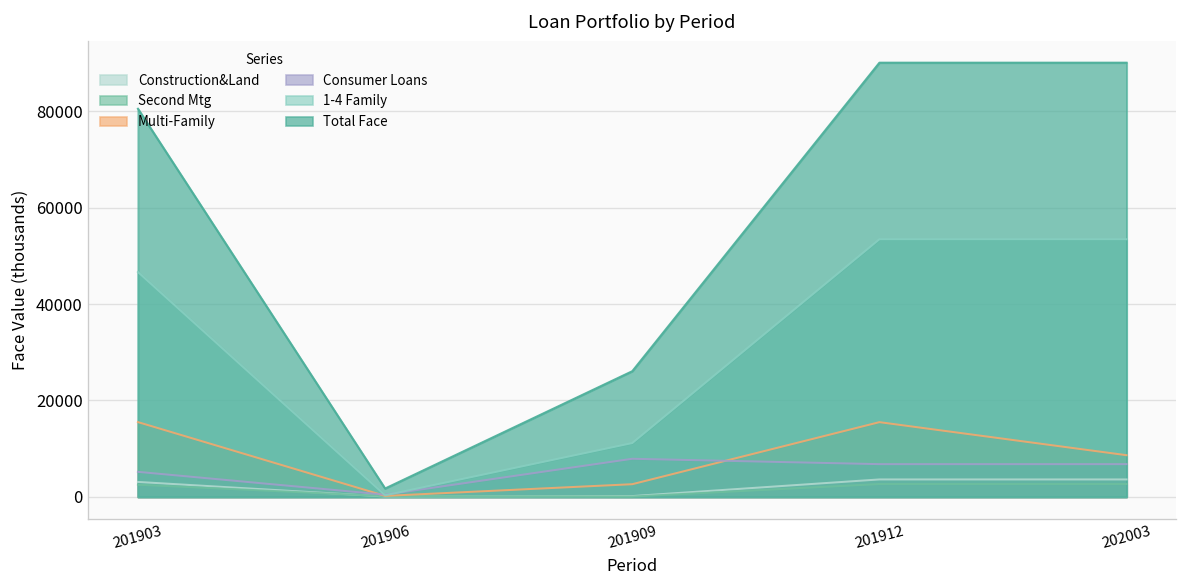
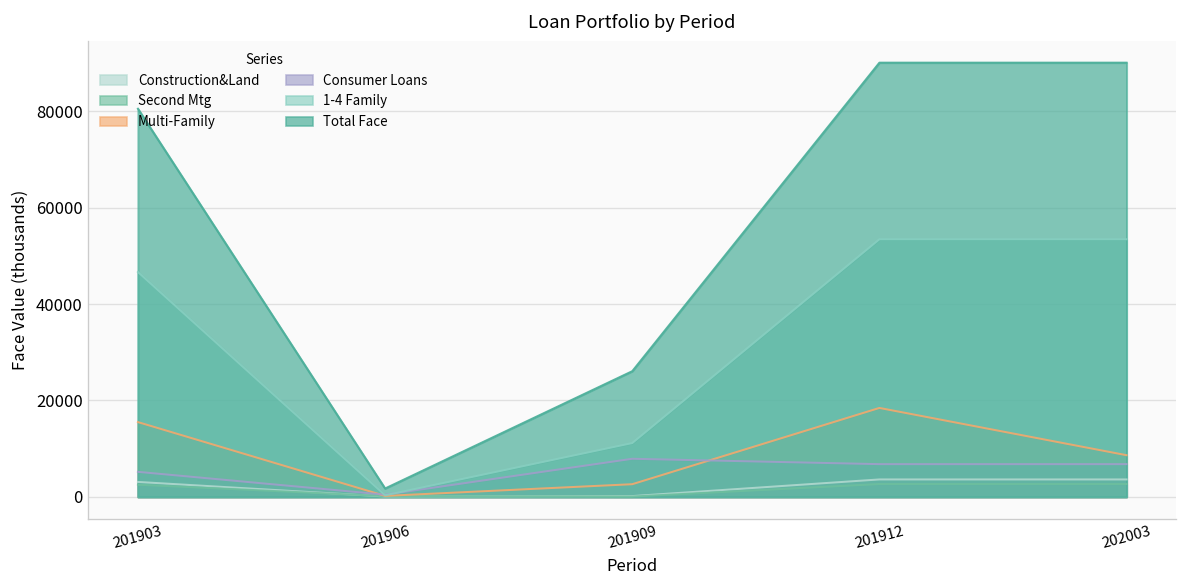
Multi-Family, 201912: 16000 -> 18000
